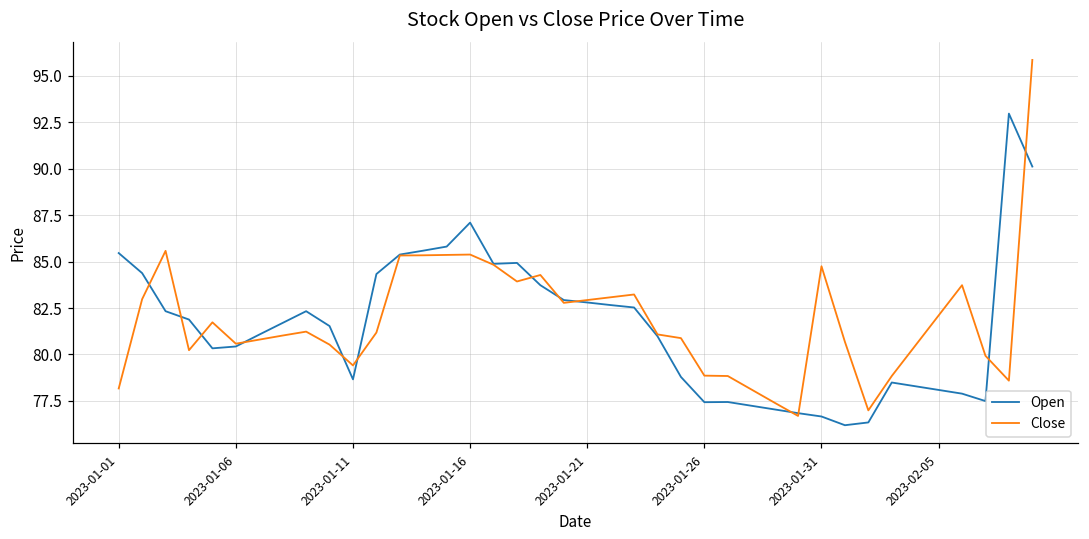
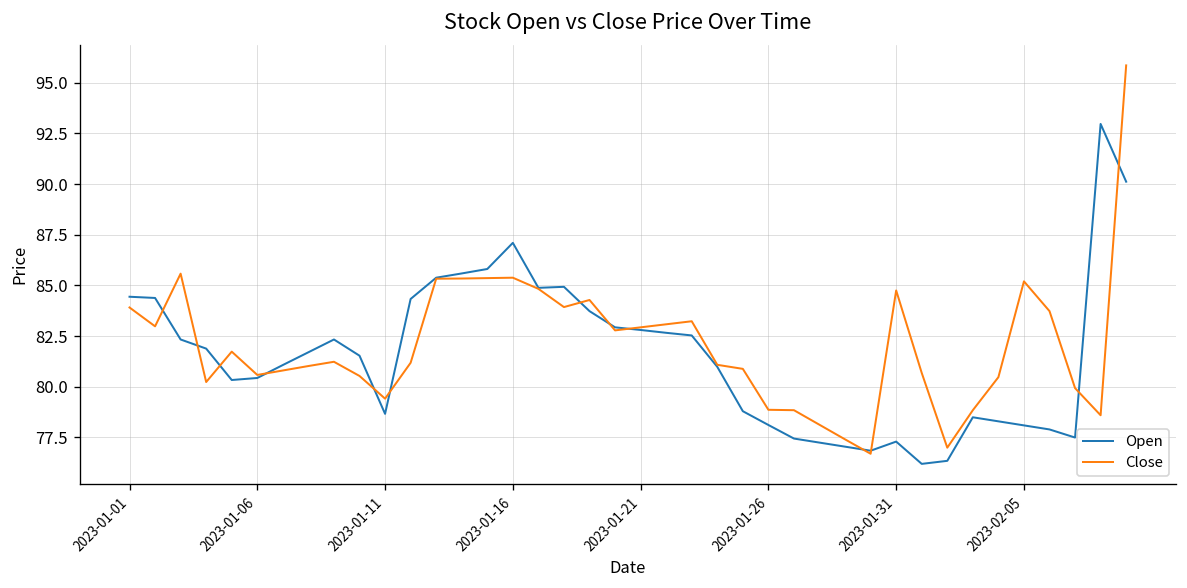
Open, 2023-01-01: 85.5 -> 84.4
Close, 2023-01-01: 78.2 -> 83.9
Open, 2023-01-26: 77.4 -> 78.1
Open, 2023-01-31: 76.7 -> 77.3
Close, 2023-02-05: 82.1 -> 85.2
